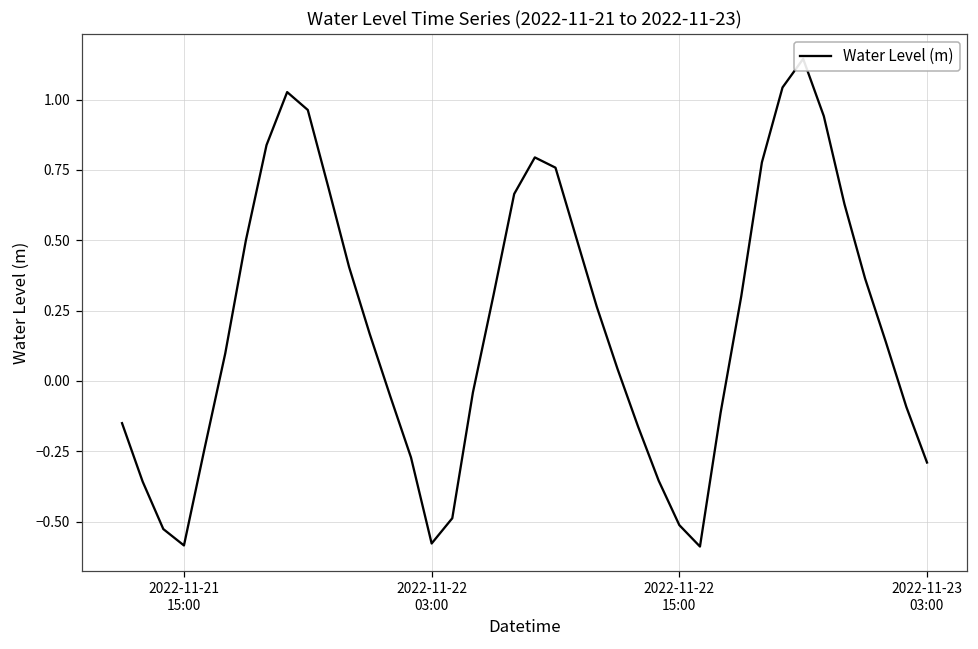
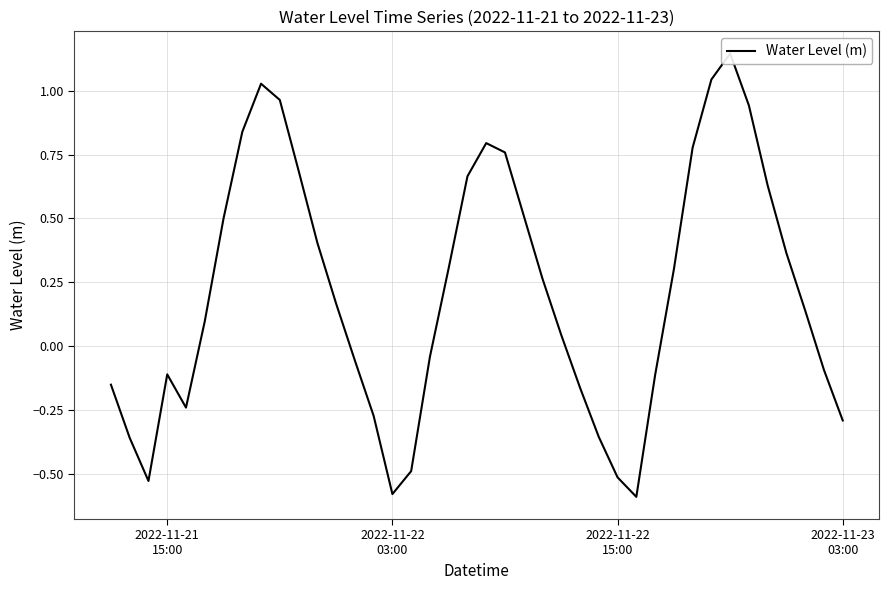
2022-11-21 15:00: -0.58 -> -0.11
